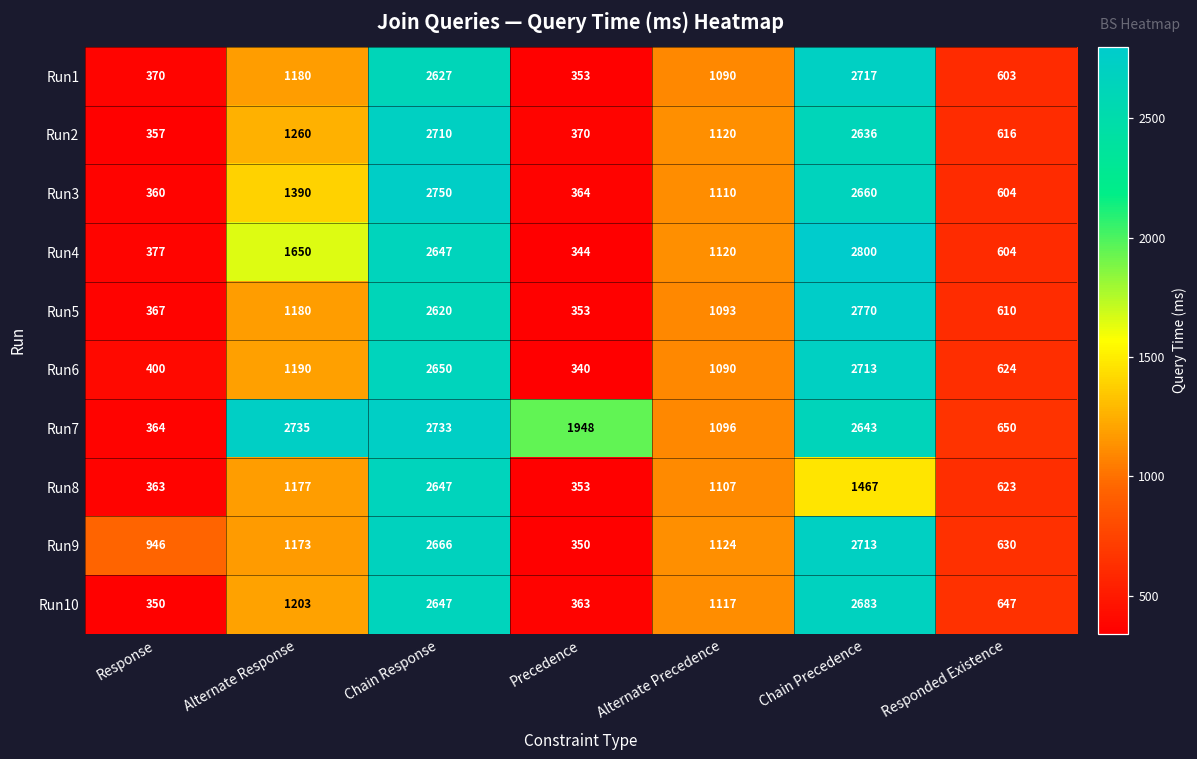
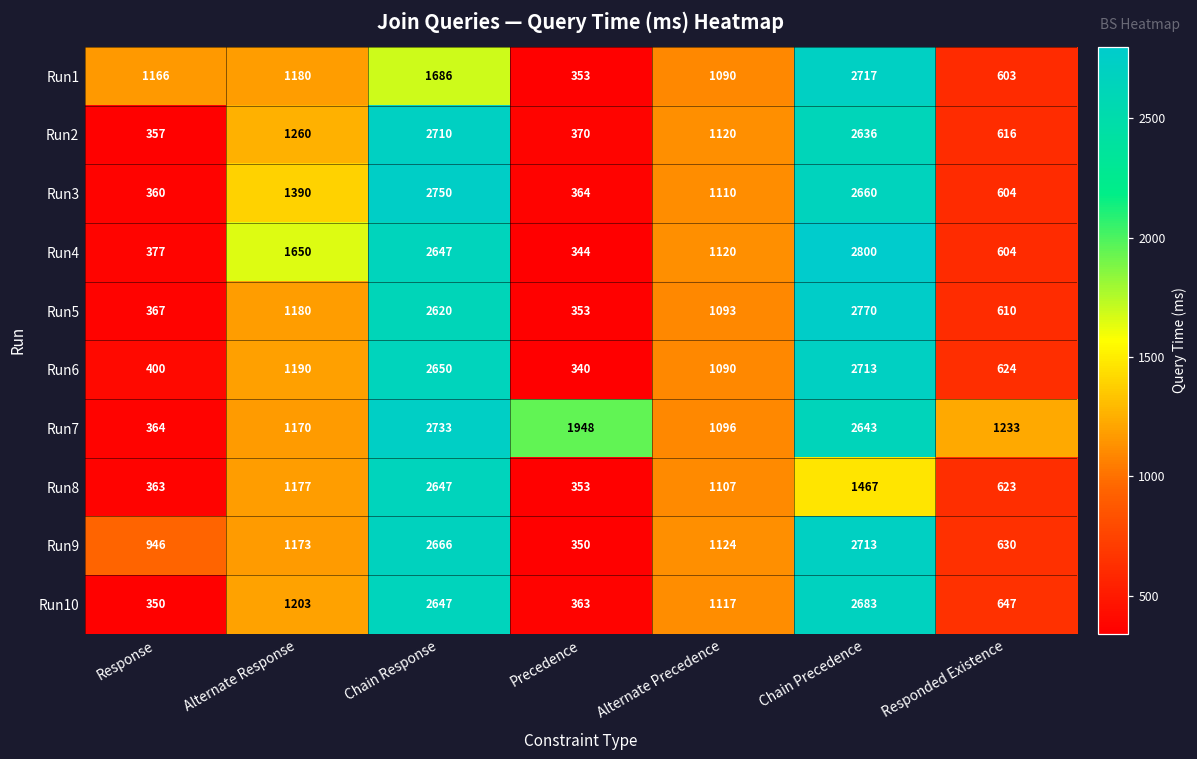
Run1, Response: 370 -> 1166
Run1, Chain Response: 2627 -> 1686
Run7, Alternate Response: 2735 -> 1170
Run7, Responded Existence: 650 -> 1233
